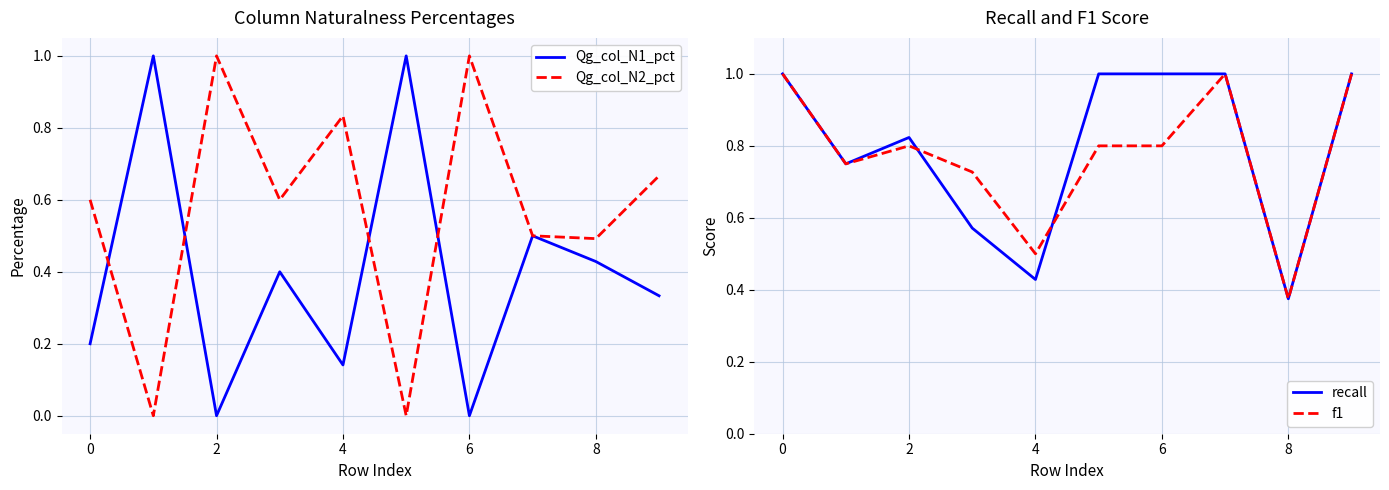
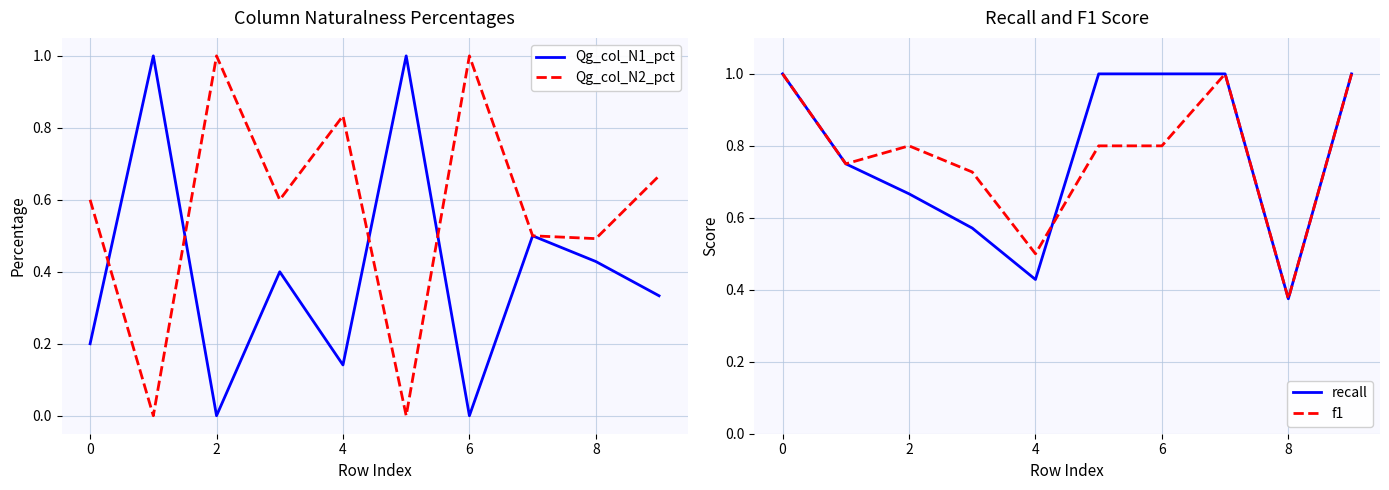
Recall and F1 Score, recall, 2: 0.82 -> 0.67
